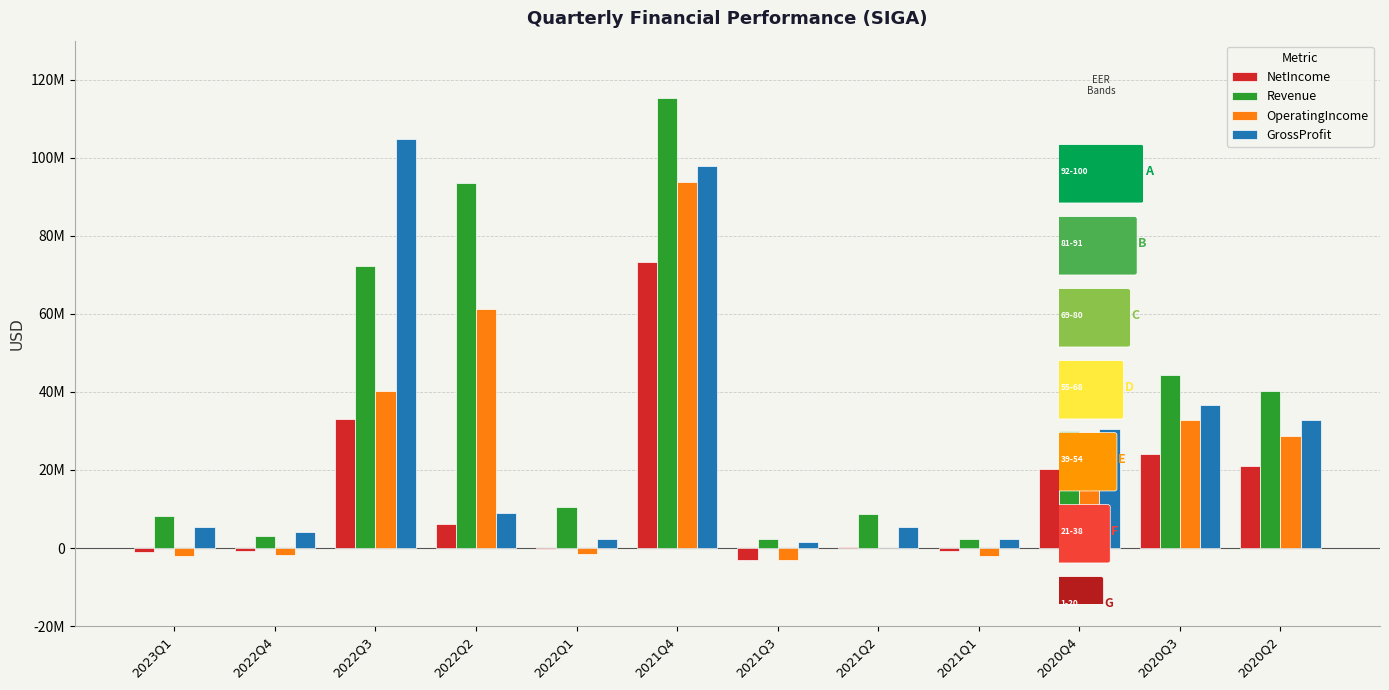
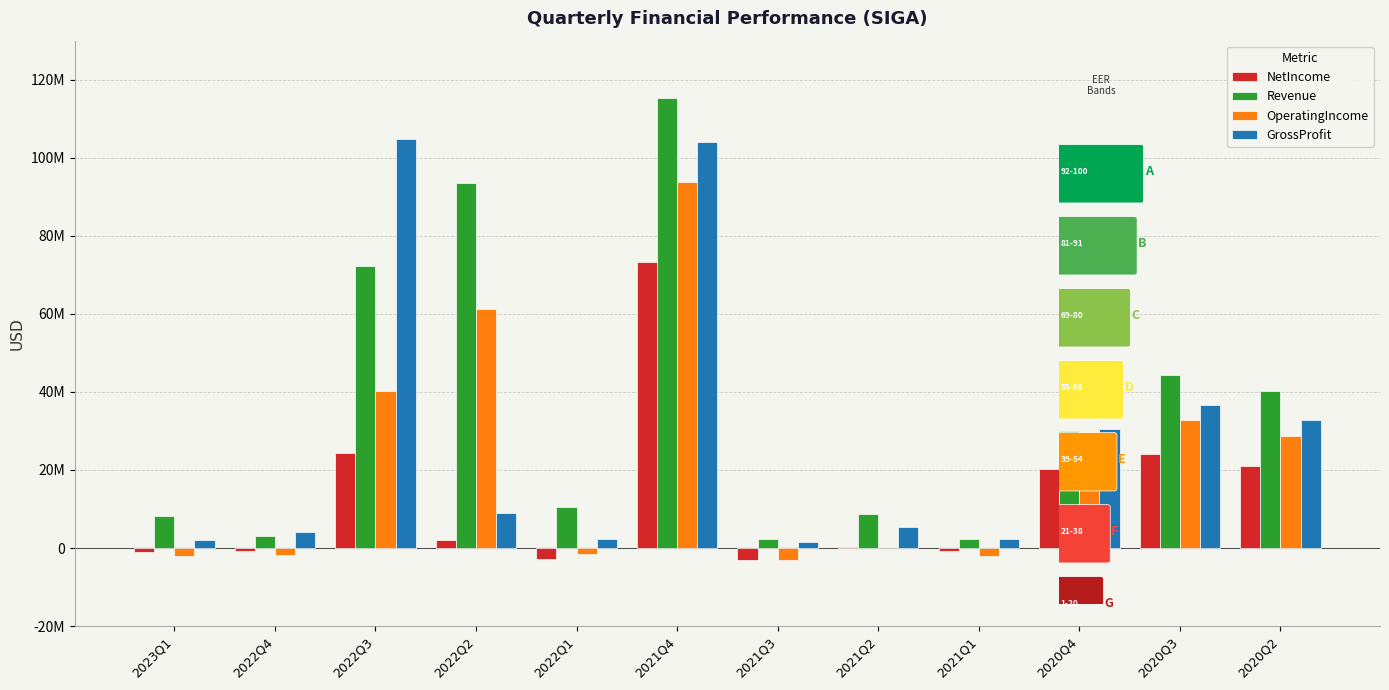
GrossProfit, 2023Q1: 5000000 -> 2000000
NetIncome, 2022Q3: 33000000 -> 24000000
NetIncome, 2022Q2: 6000000 -> 2000000
NetIncome, 2022Q1: 0 -> -3000000
GrossProfit, 2021Q4: 98000000 -> 104000000
